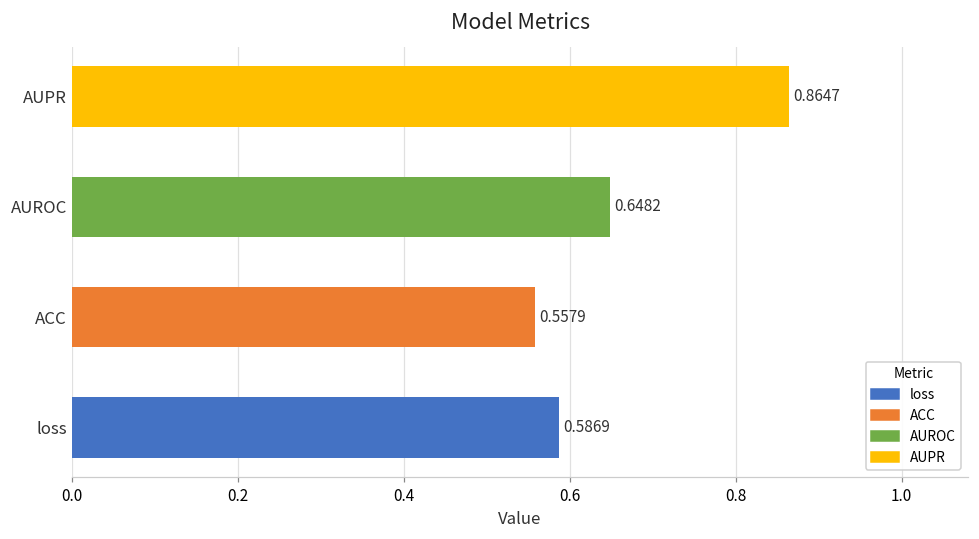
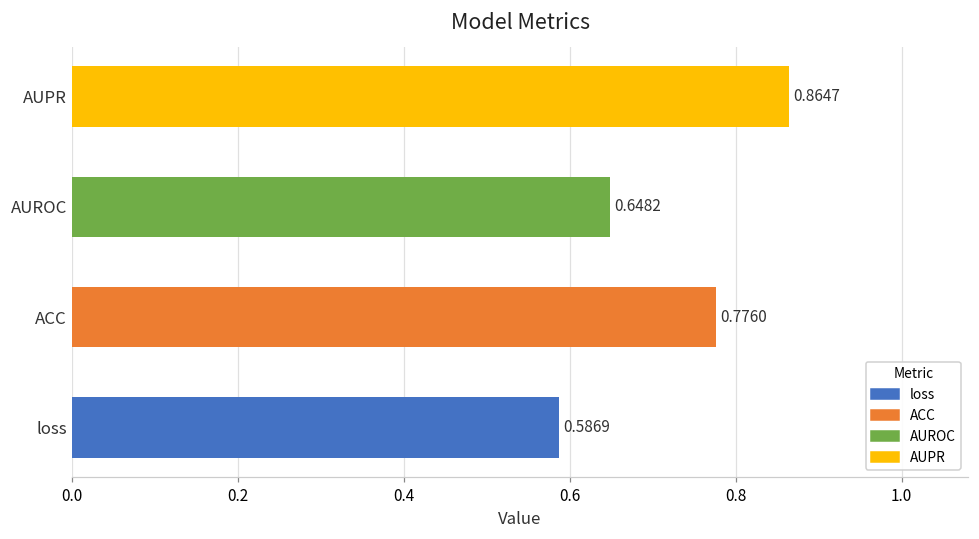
ACC: 0.5579 -> 0.7760
